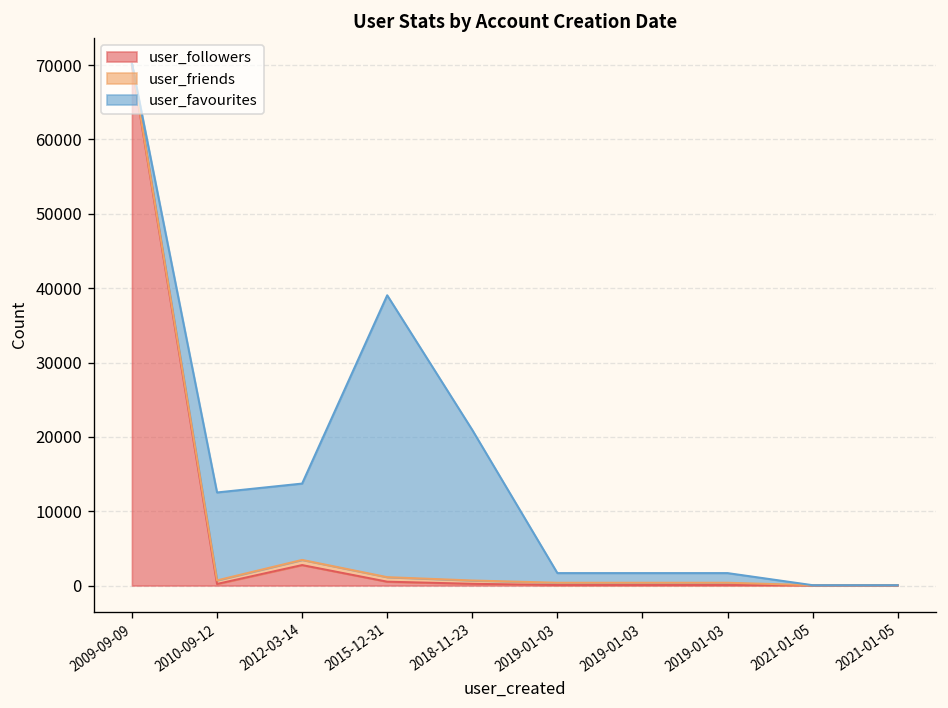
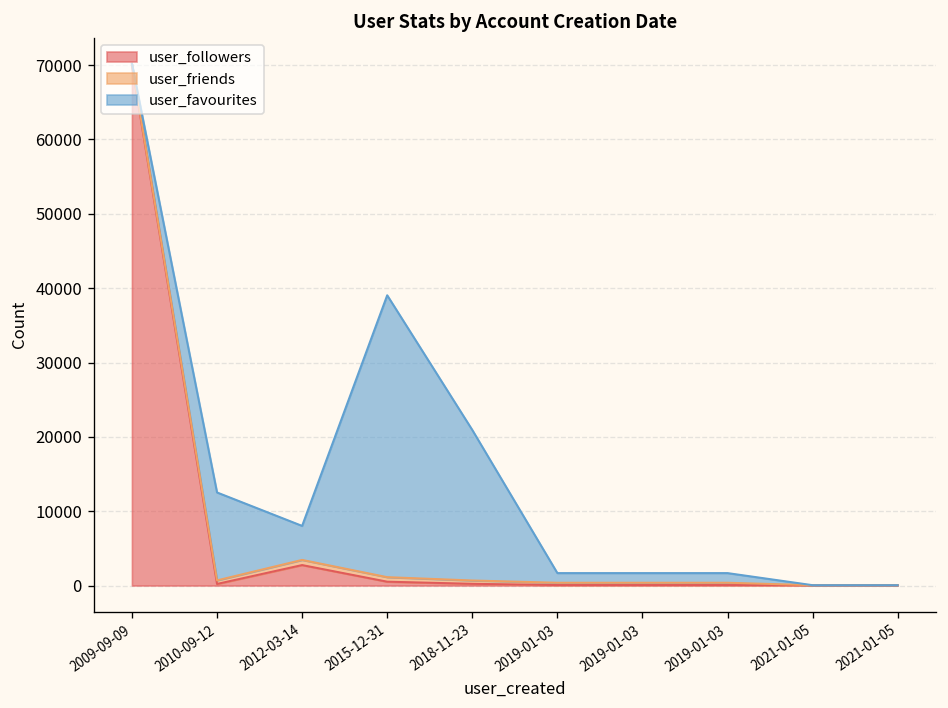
user_favourites, 2012-03-14: 10000 -> 5000
